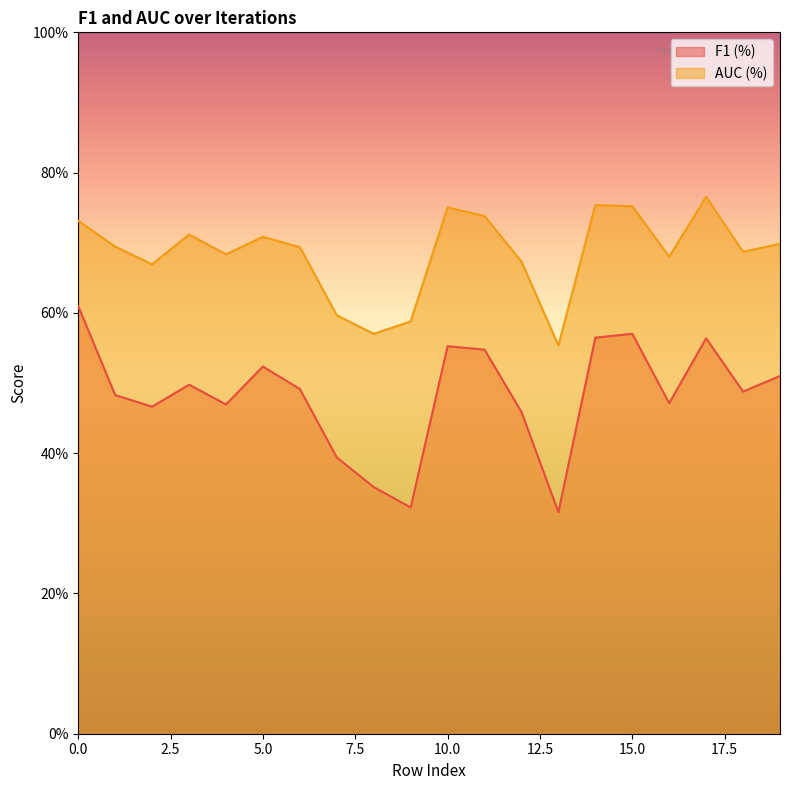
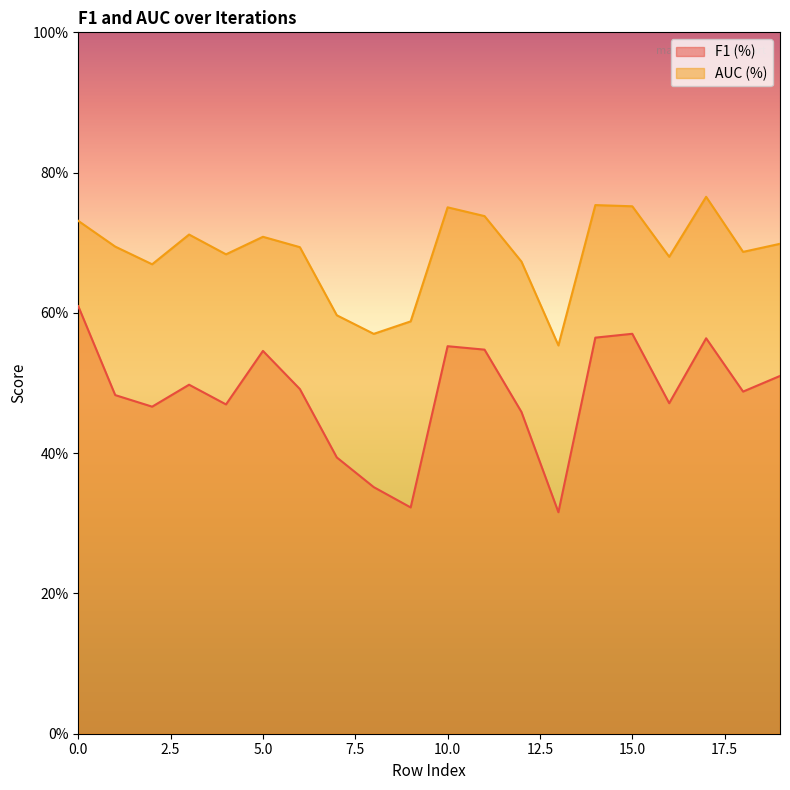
F1 (%), 5.0: 52% -> 55%
